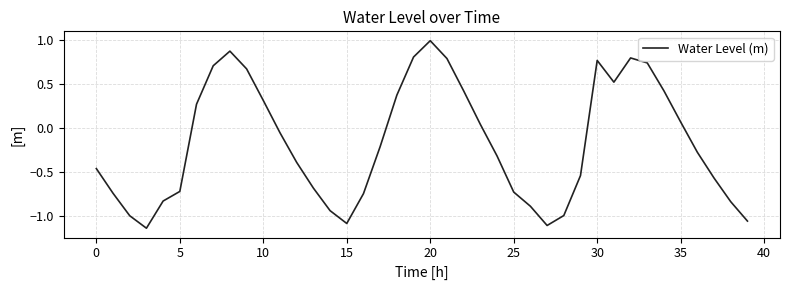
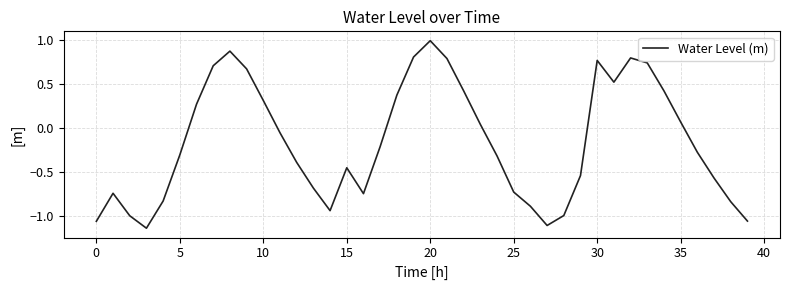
0: -0.5 -> -1.1
5: -0.7 -> -0.3
15: -1.1 -> -0.5
